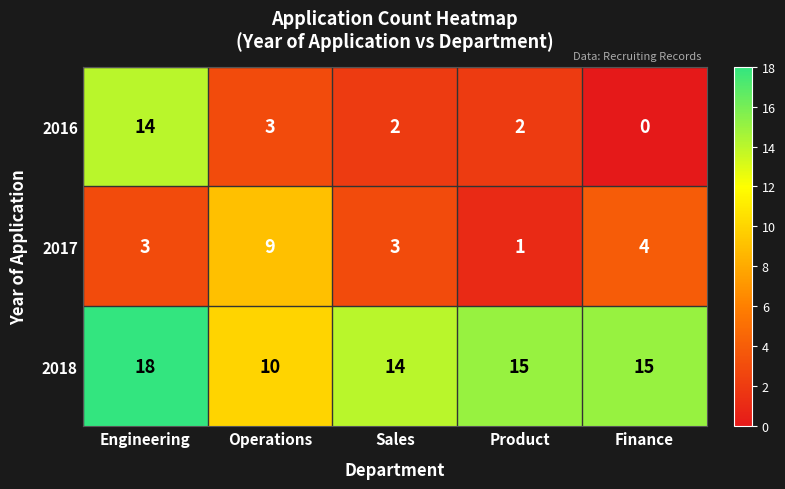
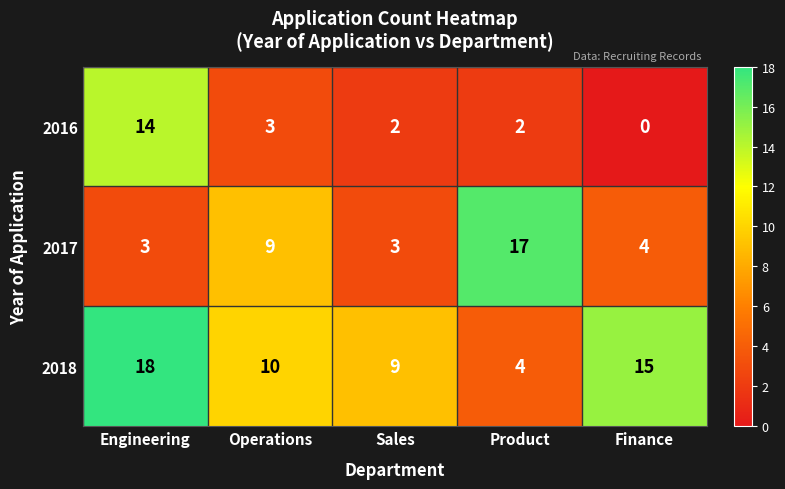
2017, Product: 1 -> 17
2018, Sales: 14 -> 9
2018, Product: 15 -> 4
